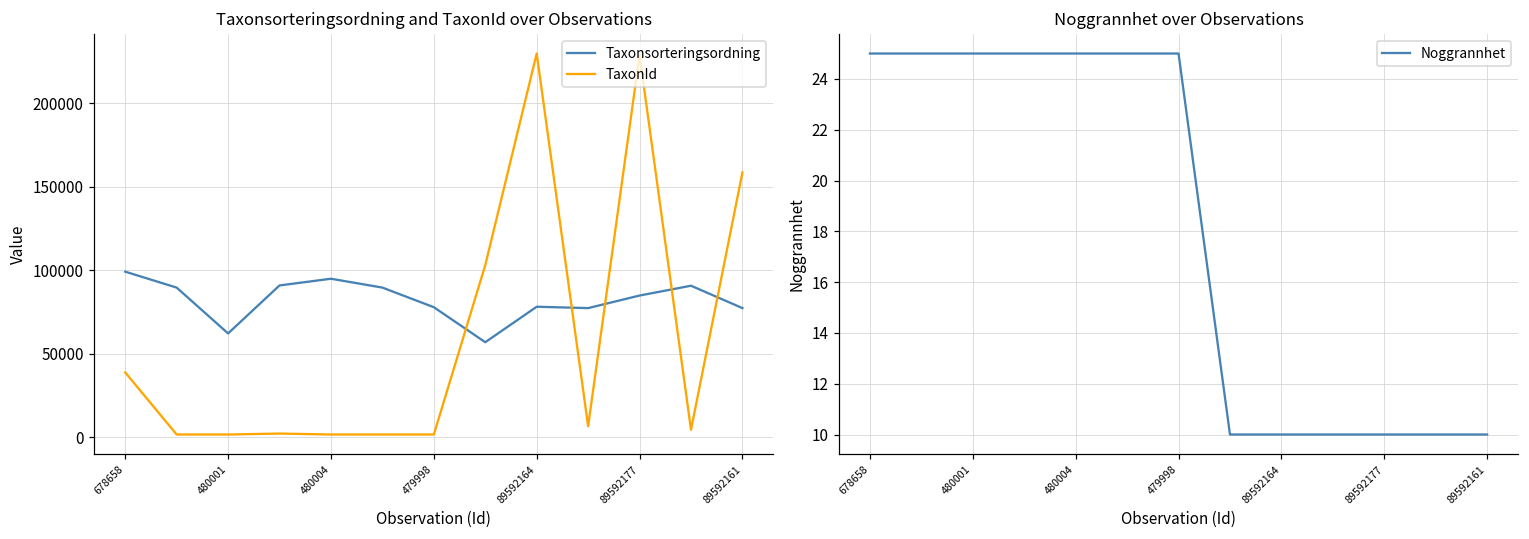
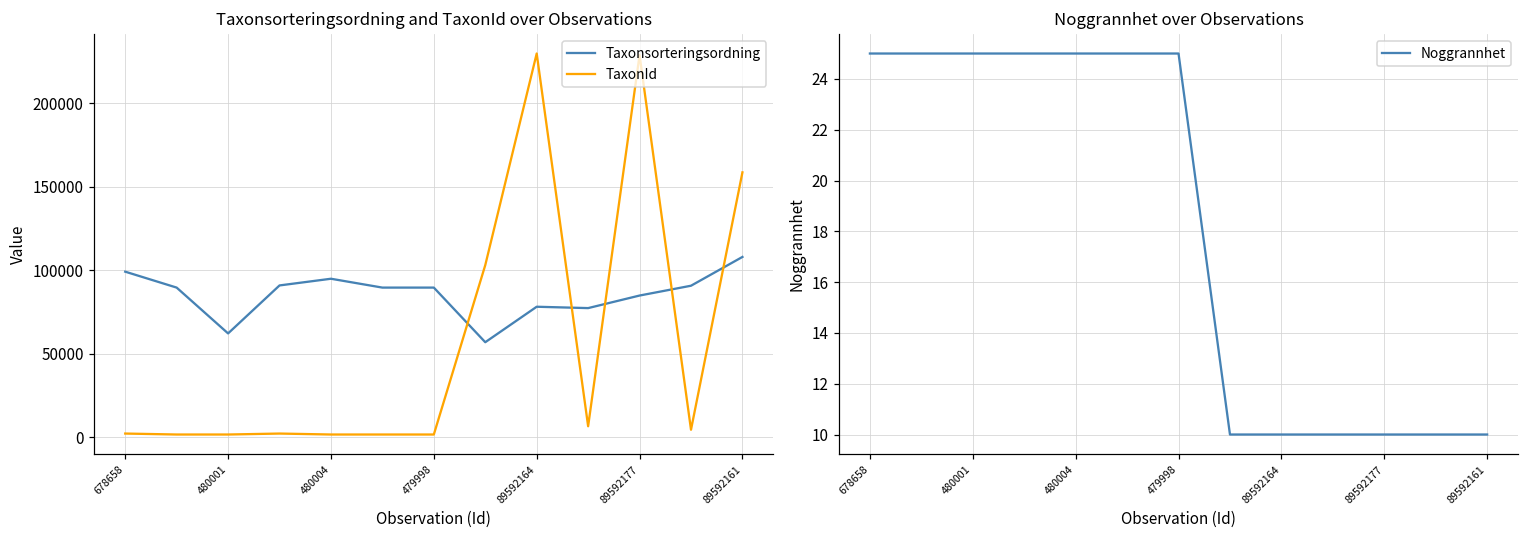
Taxonsorteringsordning and TaxonId over Observations, TaxonId, 678658: 39000 -> 2000
Taxonsorteringsordning and TaxonId over Observations, Taxonsorteringsordning, 479998: 78000 -> 90000
Taxonsorteringsordning and TaxonId over Observations, Taxonsorteringsordning, 89592161: 77000 -> 108000
